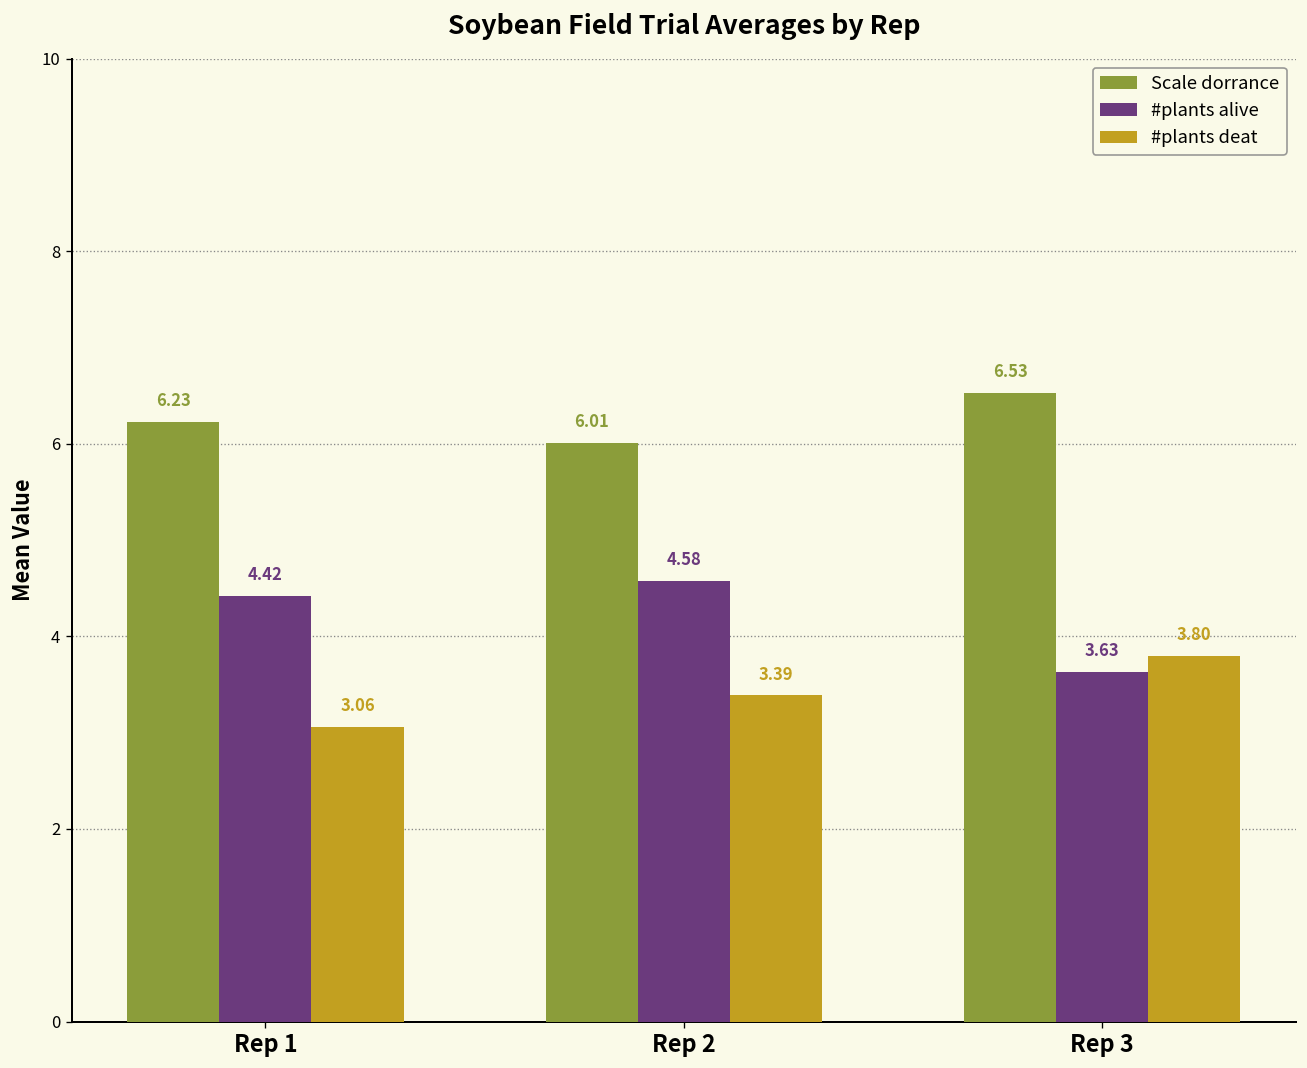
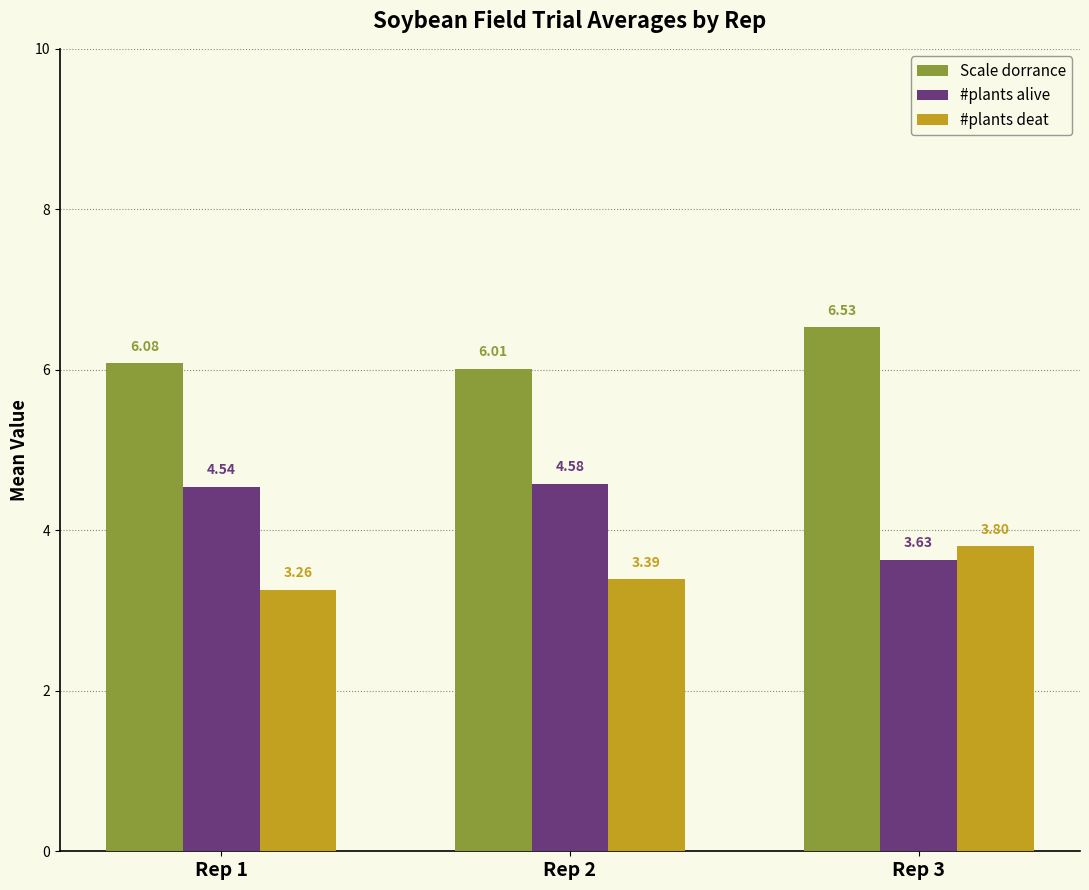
Scale dorrance, Rep 1: 6.23 -> 6.08
#plants alive, Rep 1: 4.42 -> 4.54
#plants deat, Rep 1: 3.06 -> 3.26
